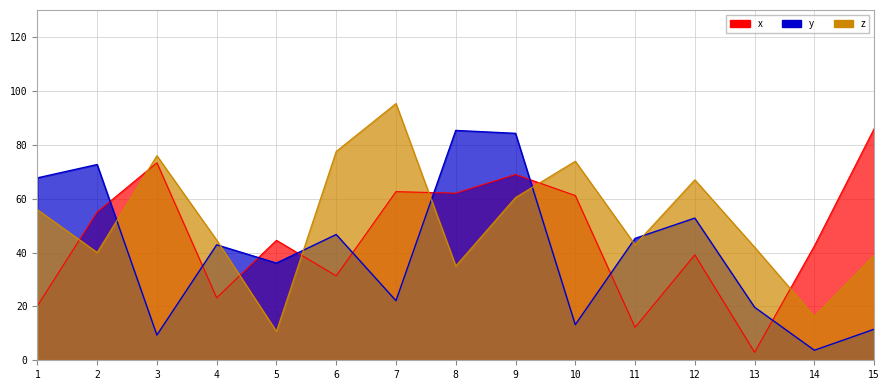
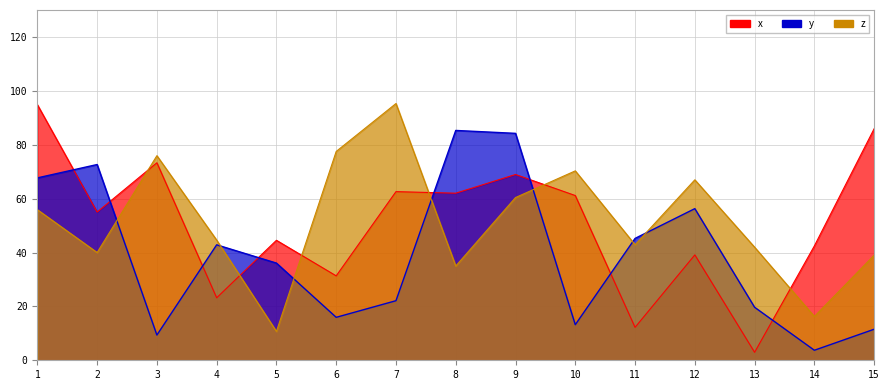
x, 1: 20 -> 95
y, 6: 47 -> 16
z, 10: 74 -> 70
y, 12: 53 -> 56
